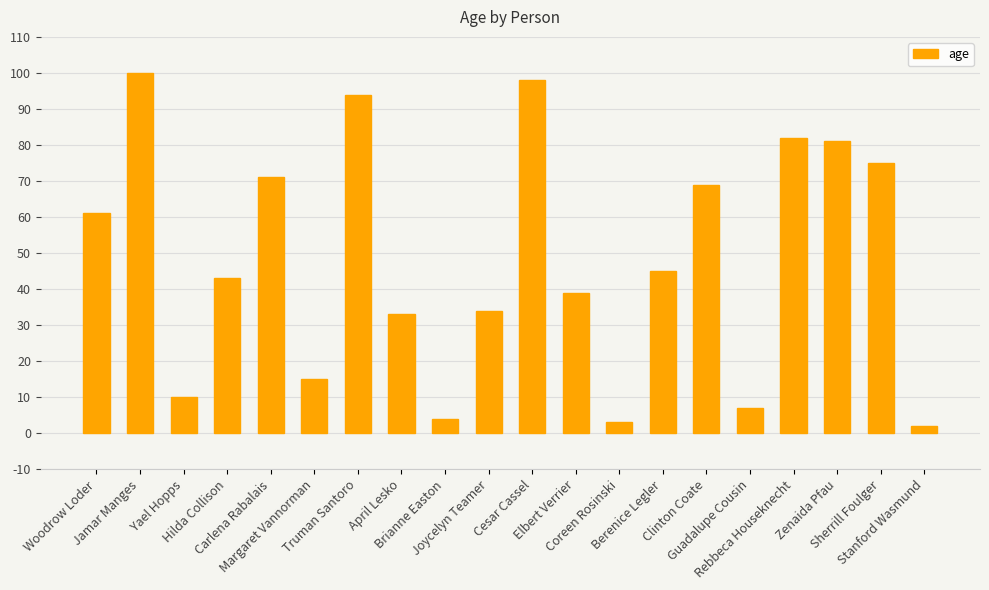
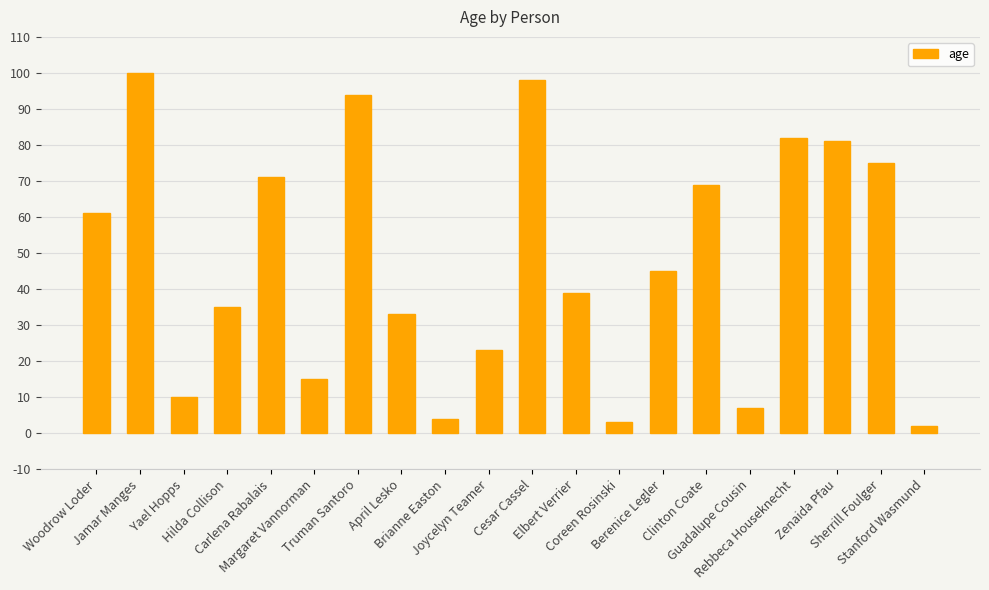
Hilda Collison: 43 -> 35
Joycelyn Teamer: 34 -> 23
